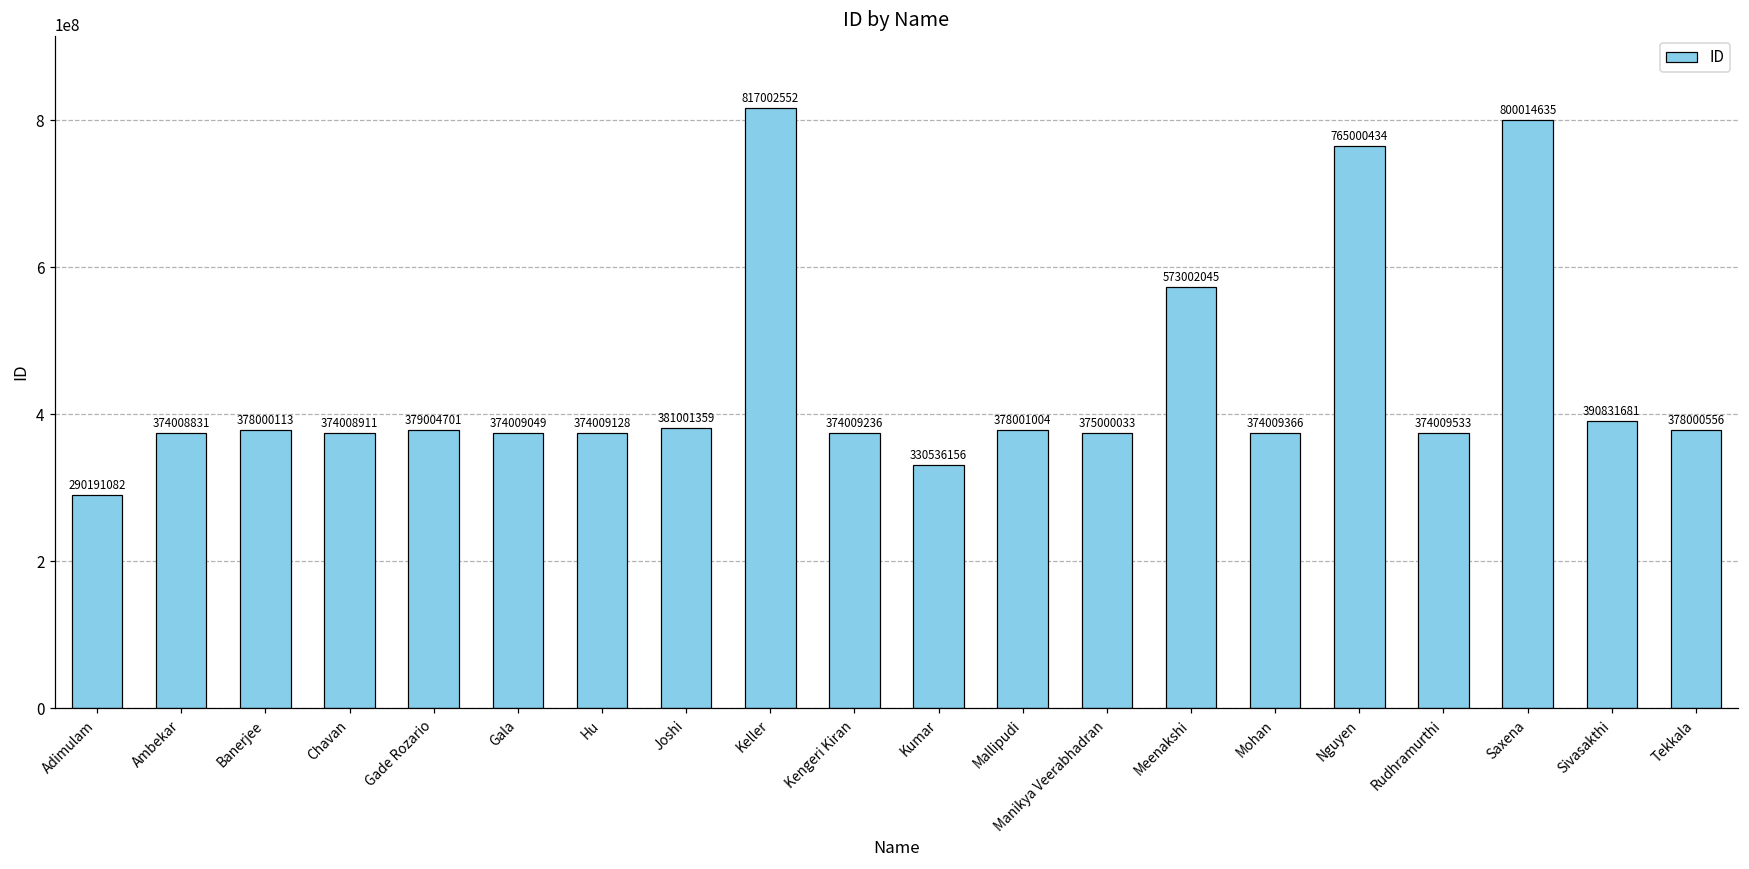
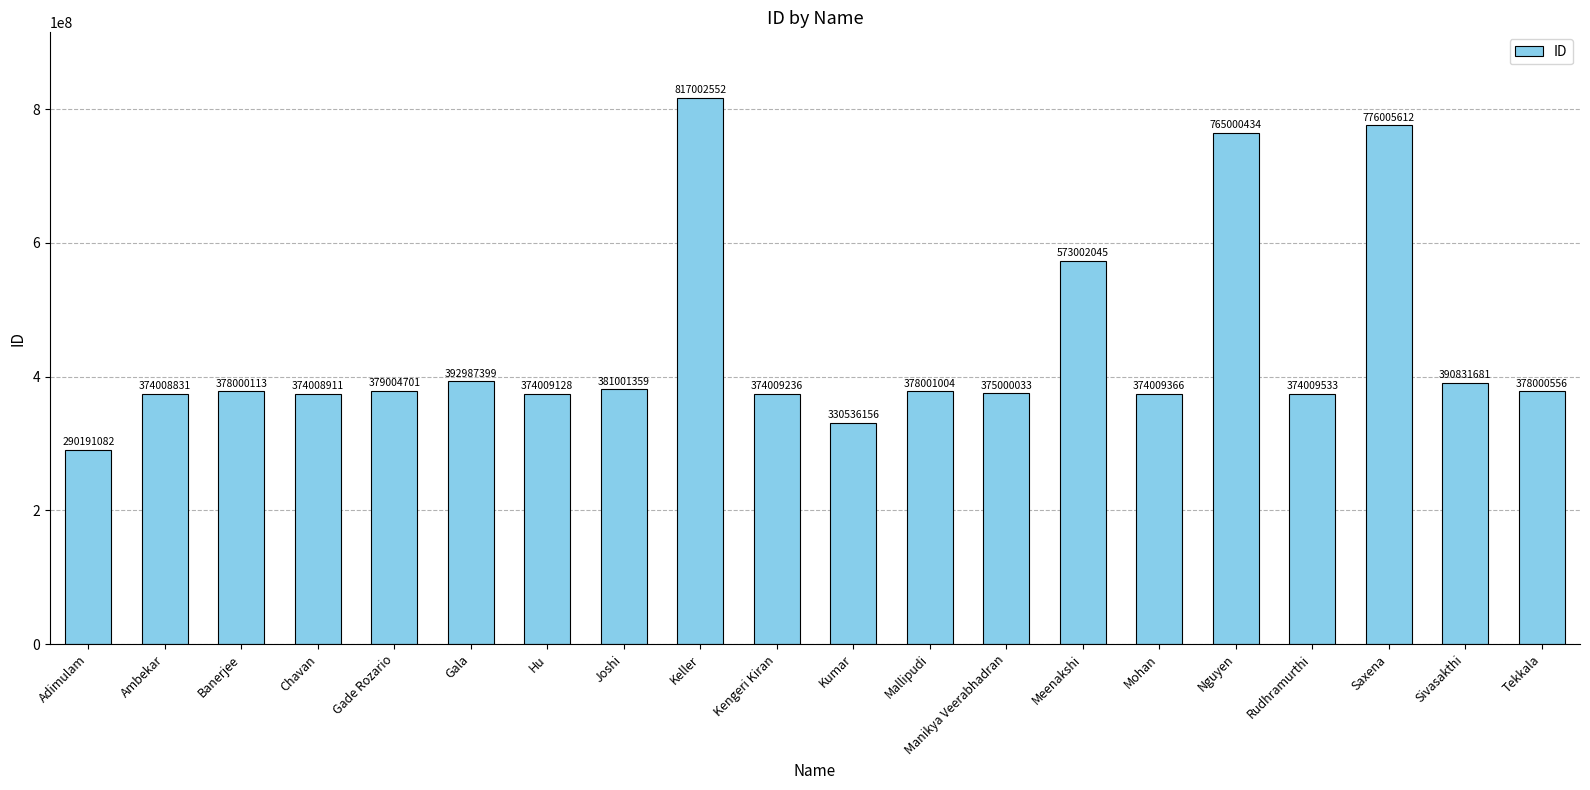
Gala: 374009049 -> 392987399
Saxena: 800014635 -> 776005612
